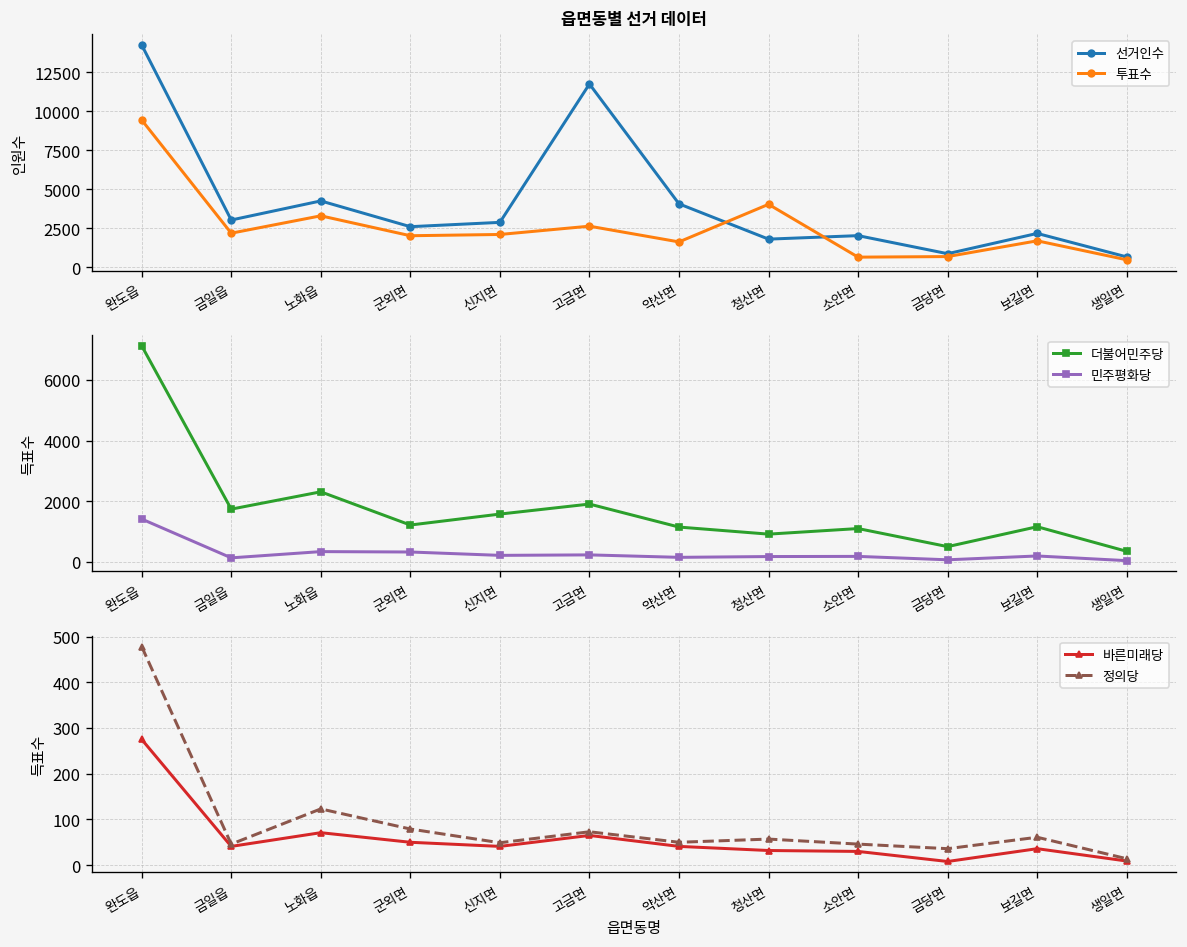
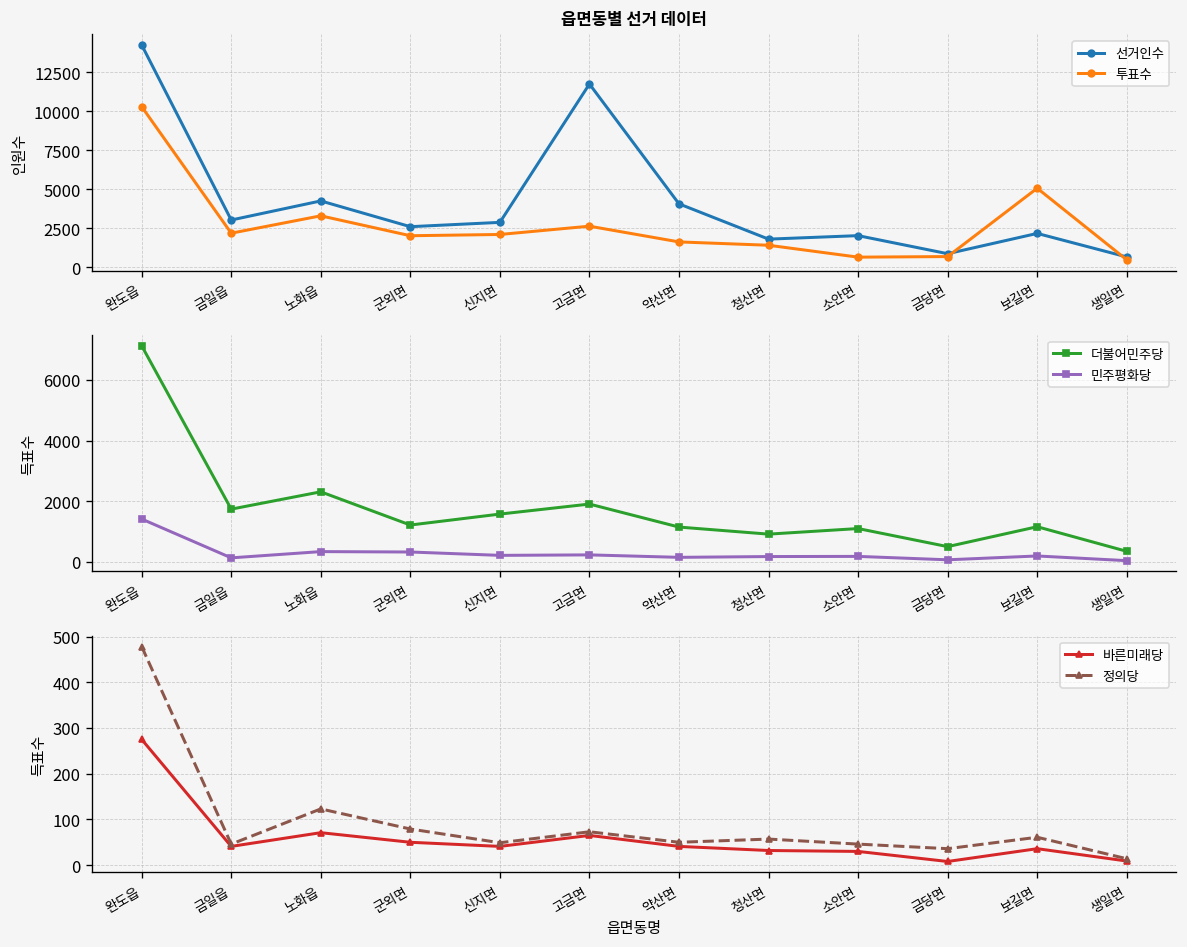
읍면동별 선거 데이터, 투표수, 완도읍: 9400 -> 10300
읍면동별 선거 데이터, 투표수, 청산면: 4000 -> 1400
읍면동별 선거 데이터, 투표수, 보길면: 1700 -> 5100
